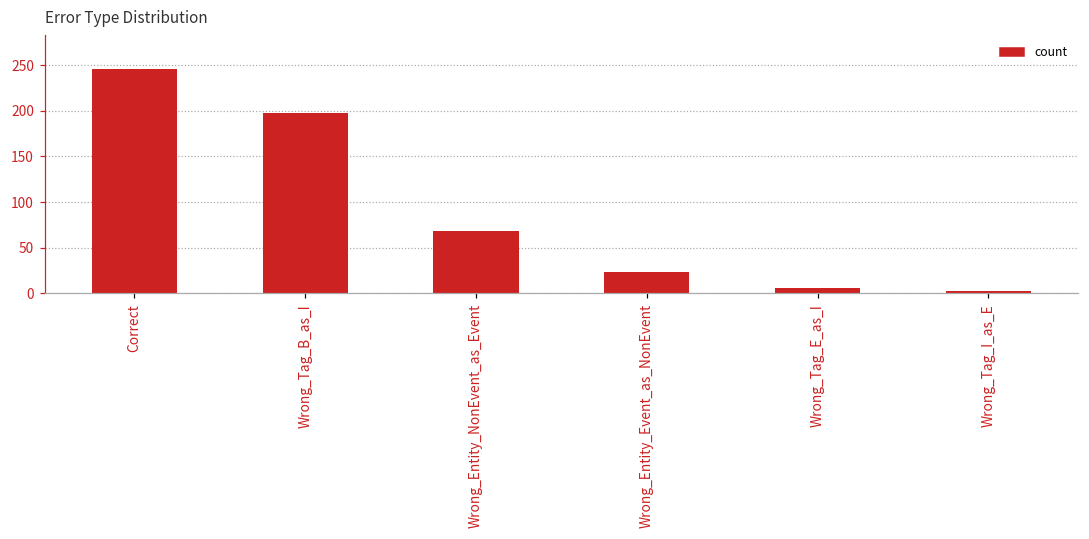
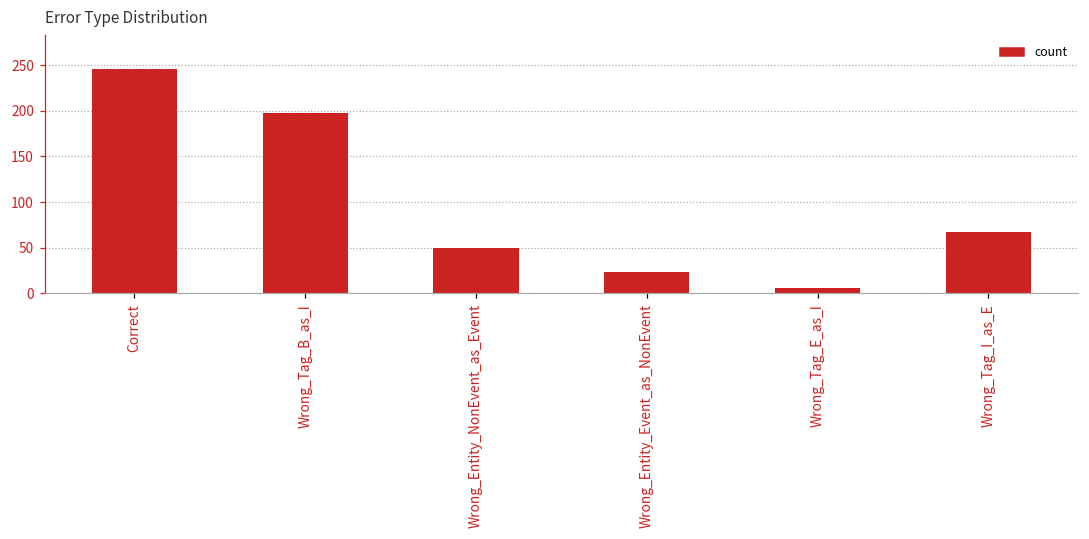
Wrong_Entity_NonEvent_as_Event: 70 -> 50
Wrong_Tag_I_as_E: 0 -> 70
